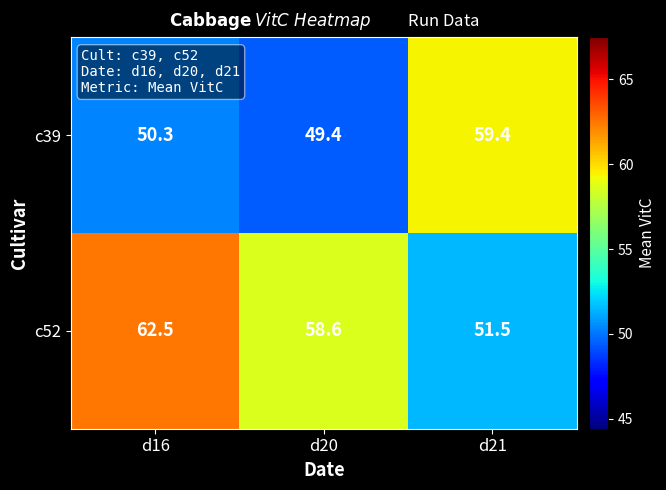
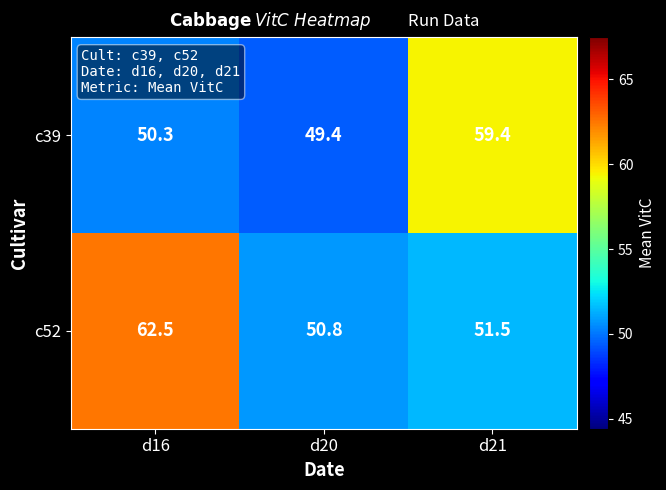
c52, d20: 58.6 -> 50.8
